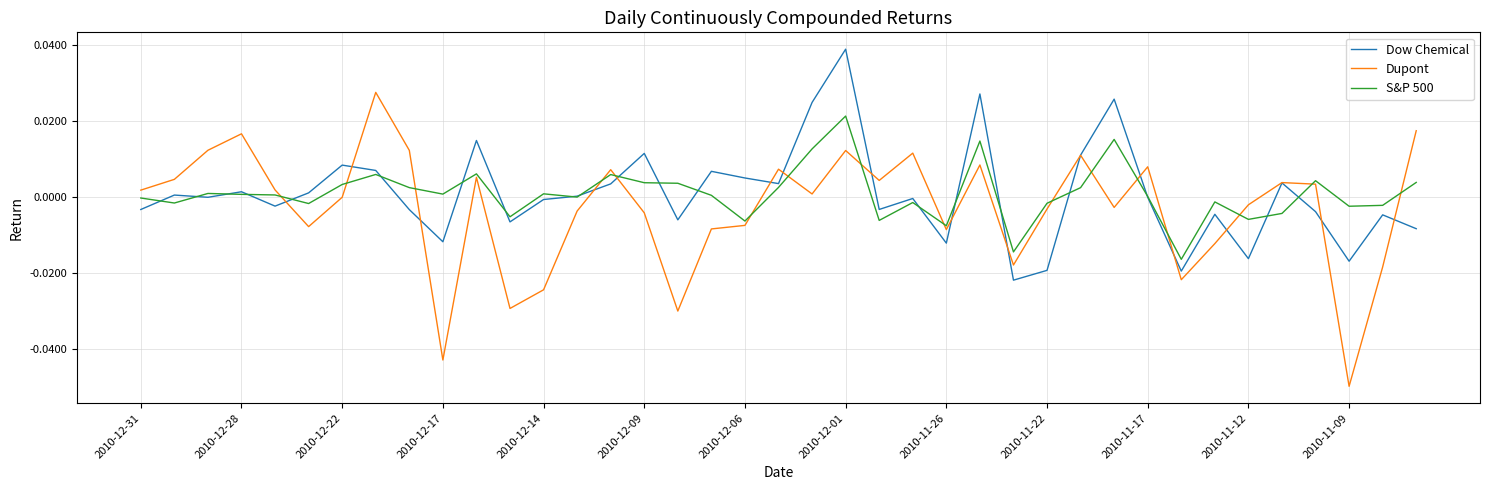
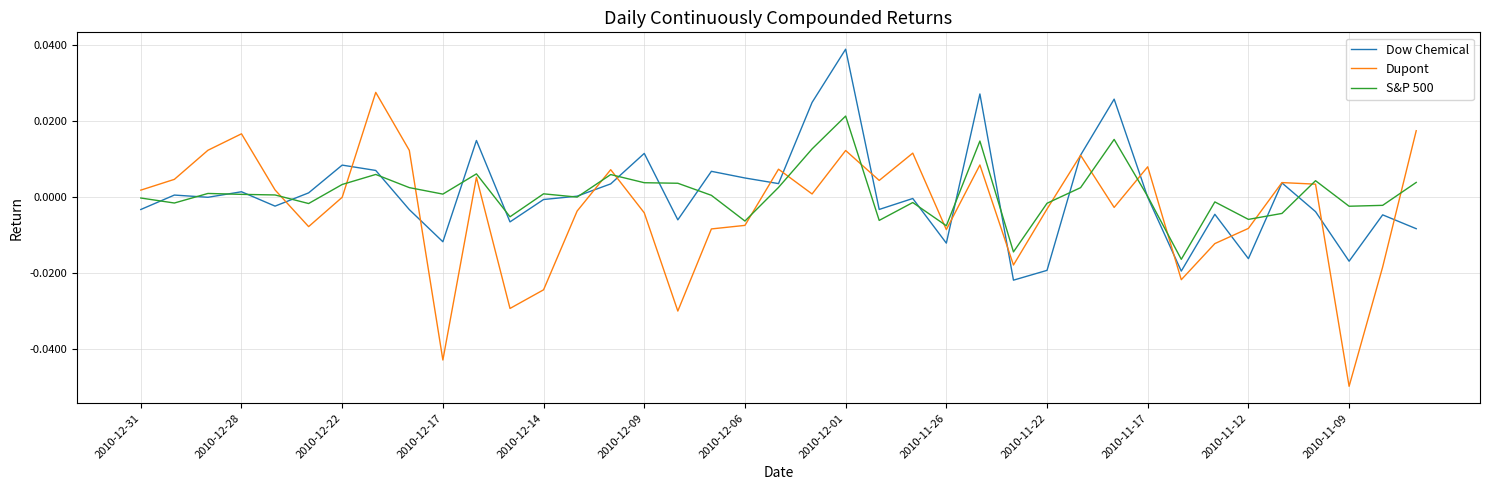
Dupont, 2010-11-12: -0.002 -> -0.008
